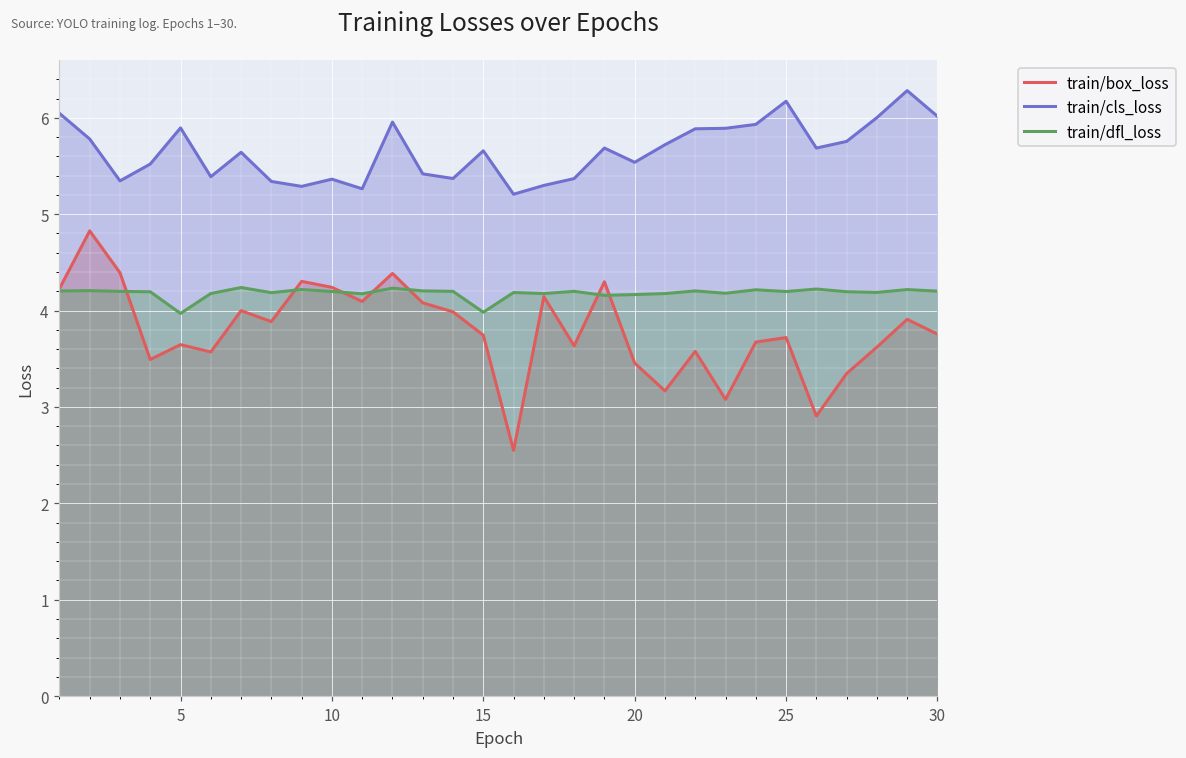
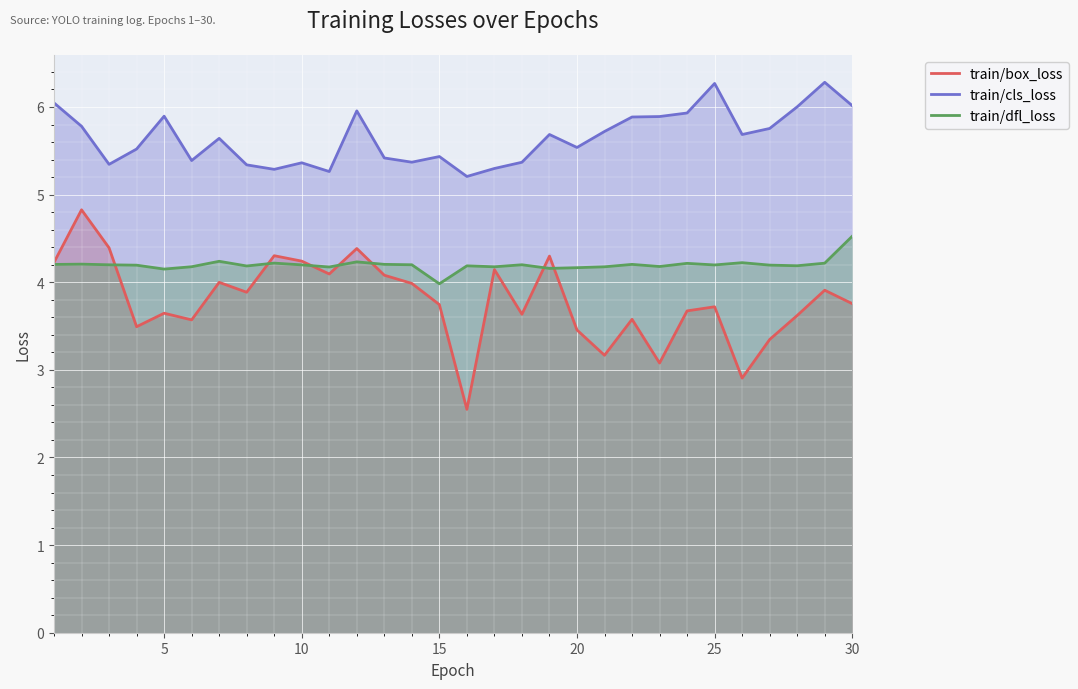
train/dfl_loss, 5: 4.0 -> 4.2
train/cls_loss, 15: 5.7 -> 5.4
train/cls_loss, 25: 6.2 -> 6.3
train/dfl_loss, 30: 4.2 -> 4.5
